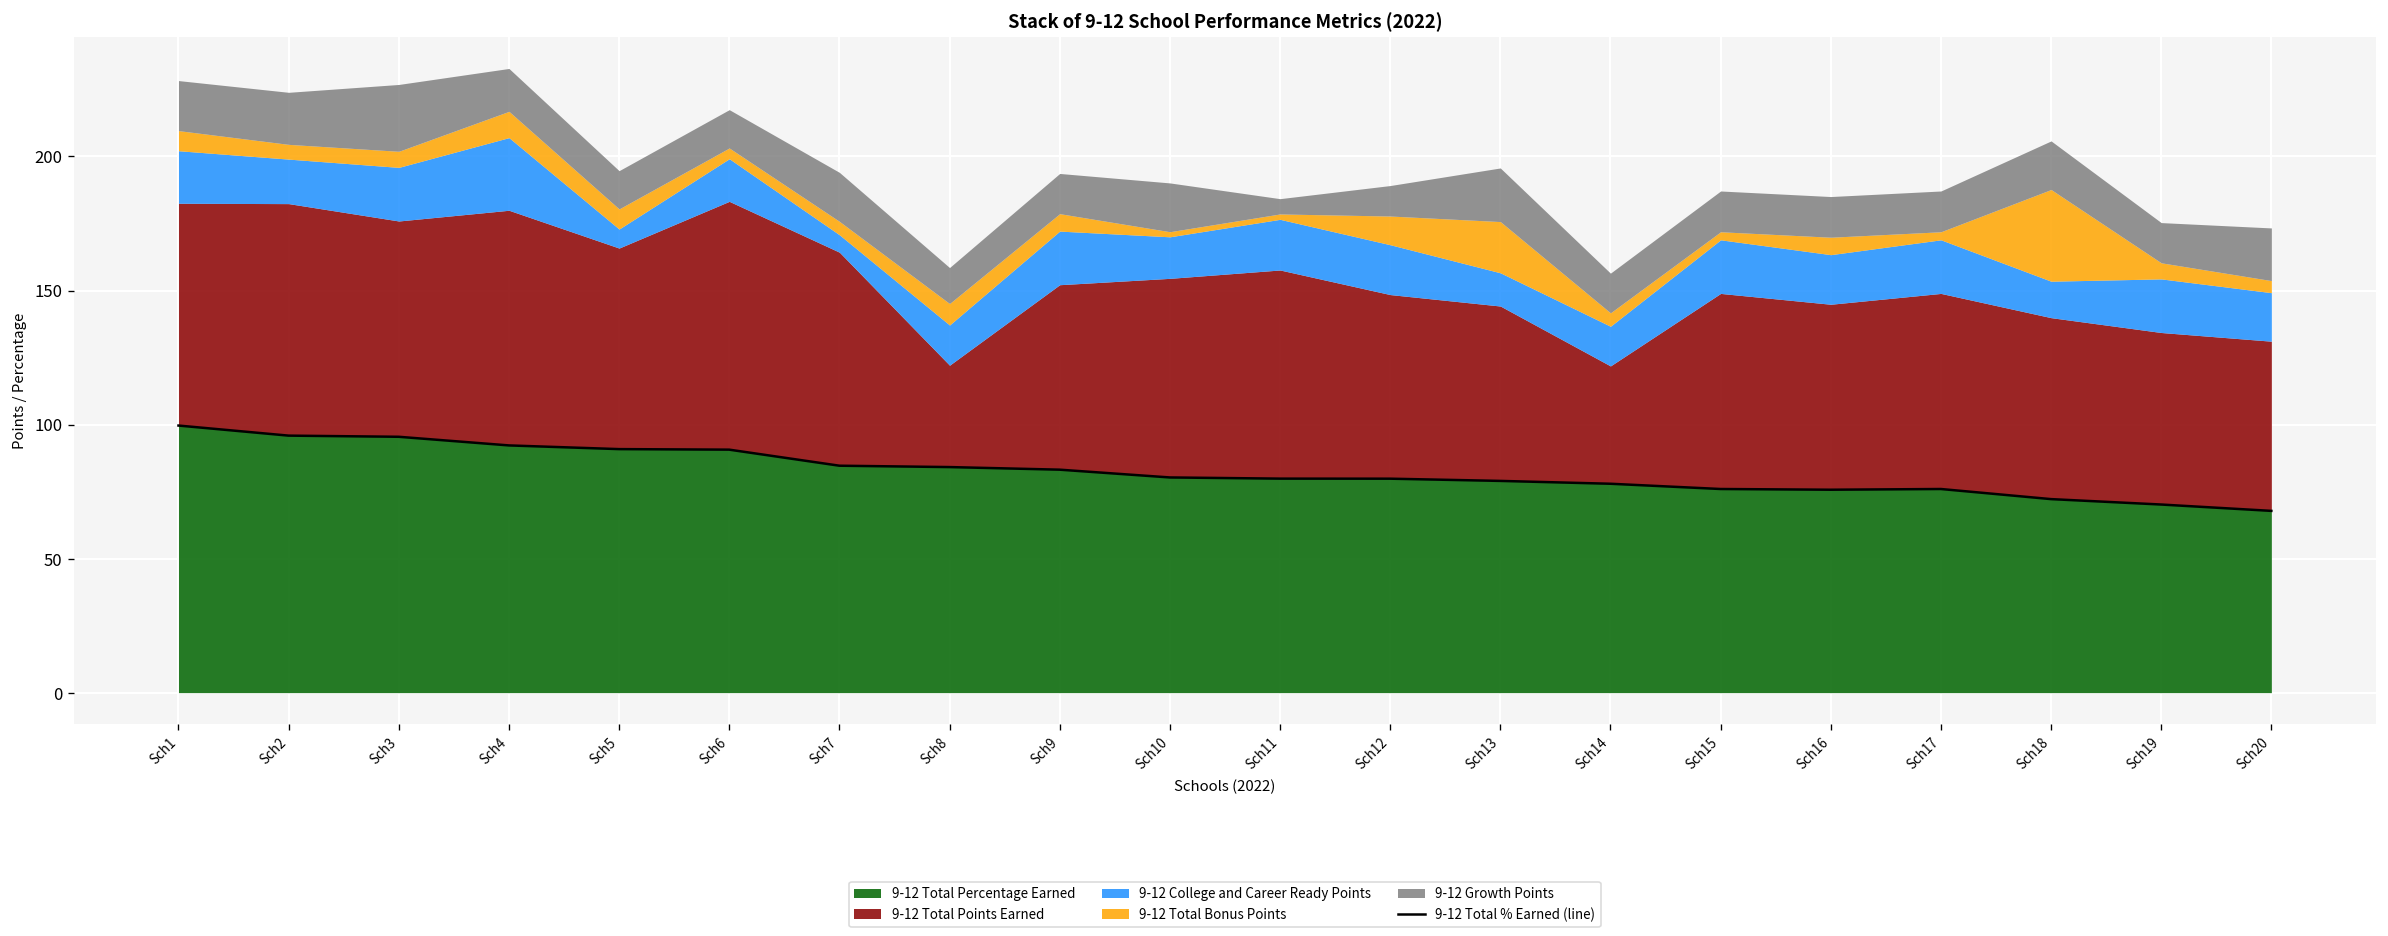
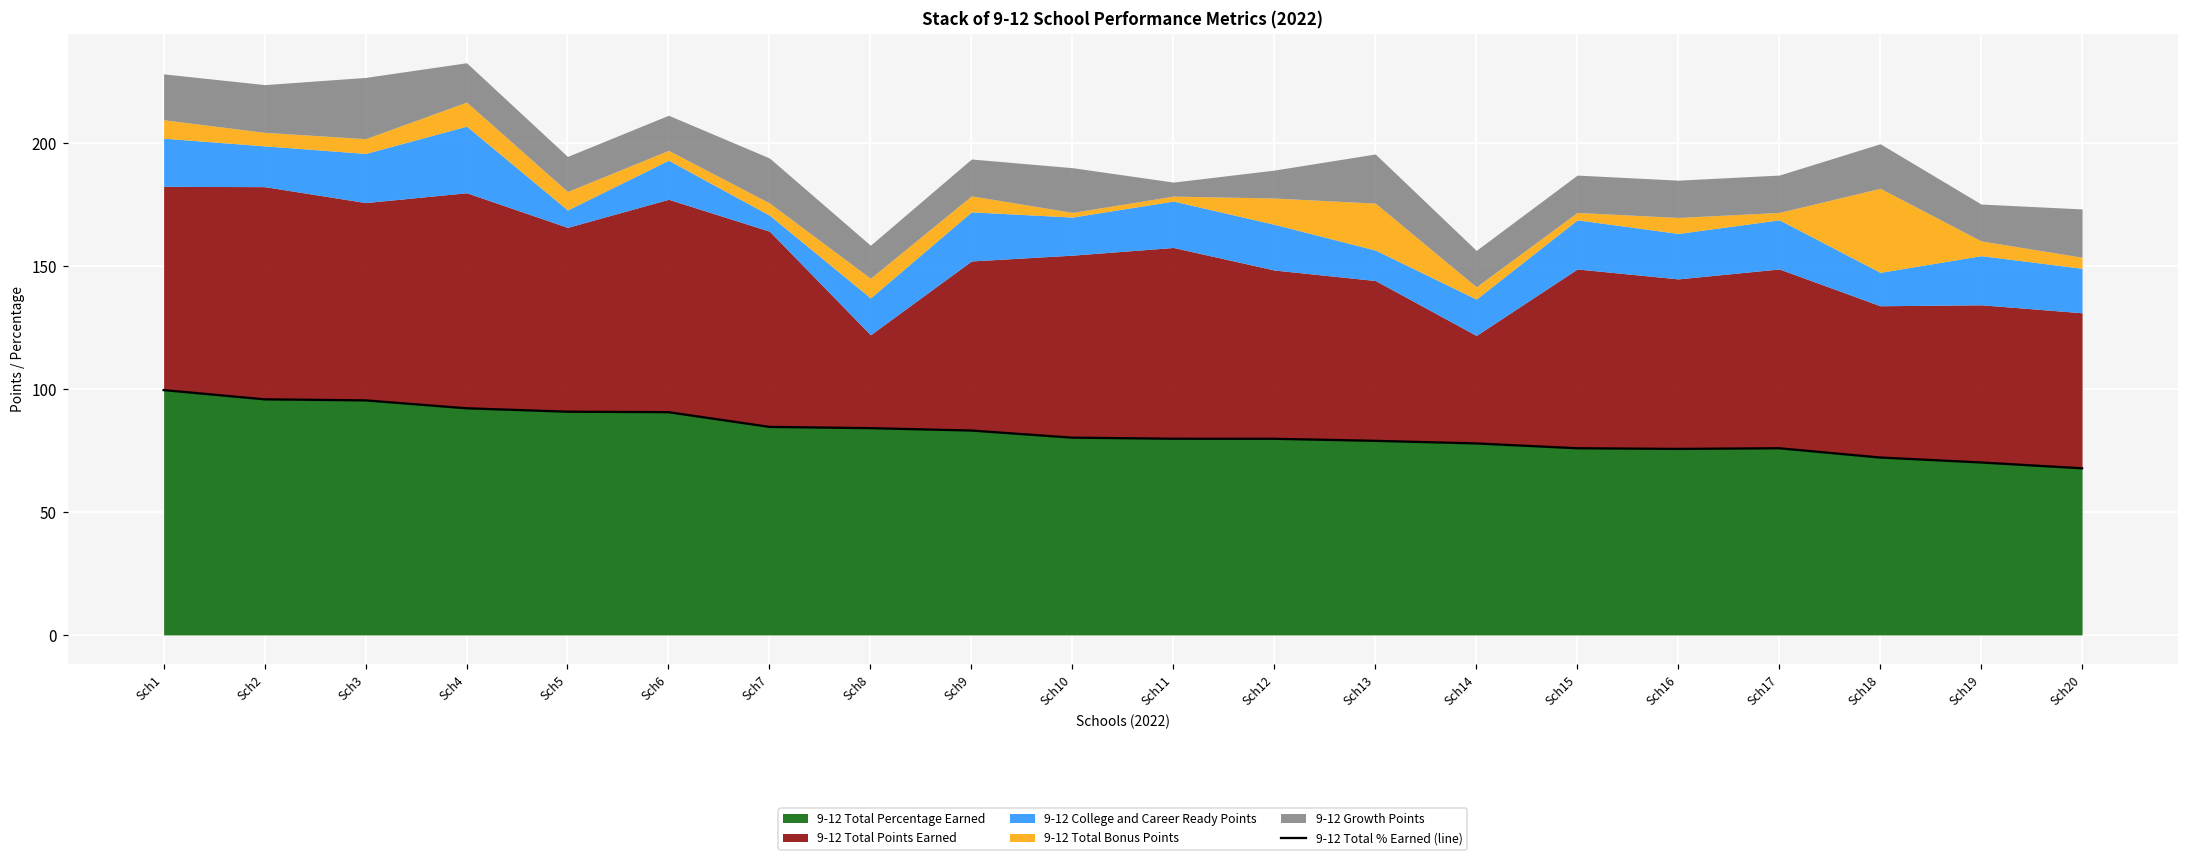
9-12 Total Points Earned, Sch6: 93 -> 87
9-12 Total Points Earned, Sch18: 68 -> 62
